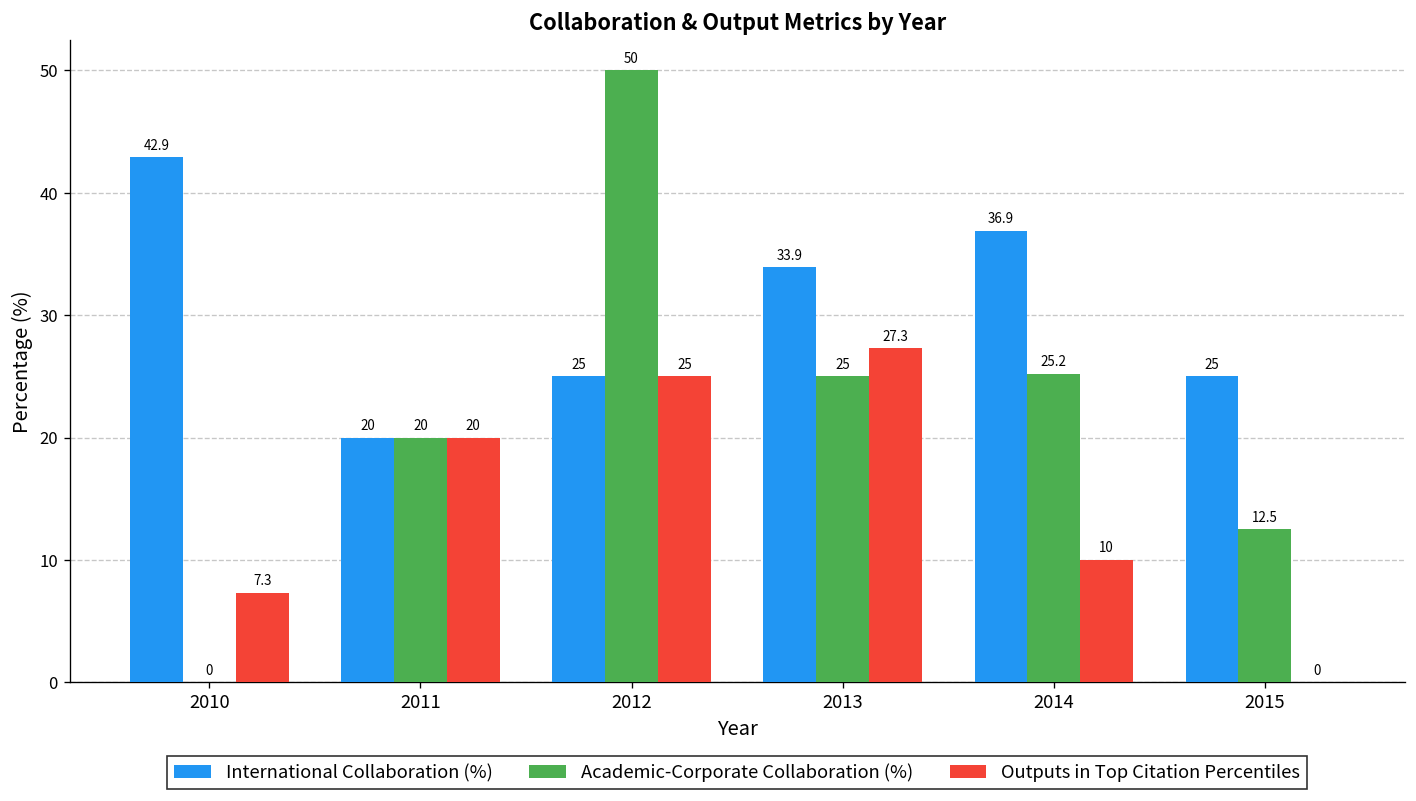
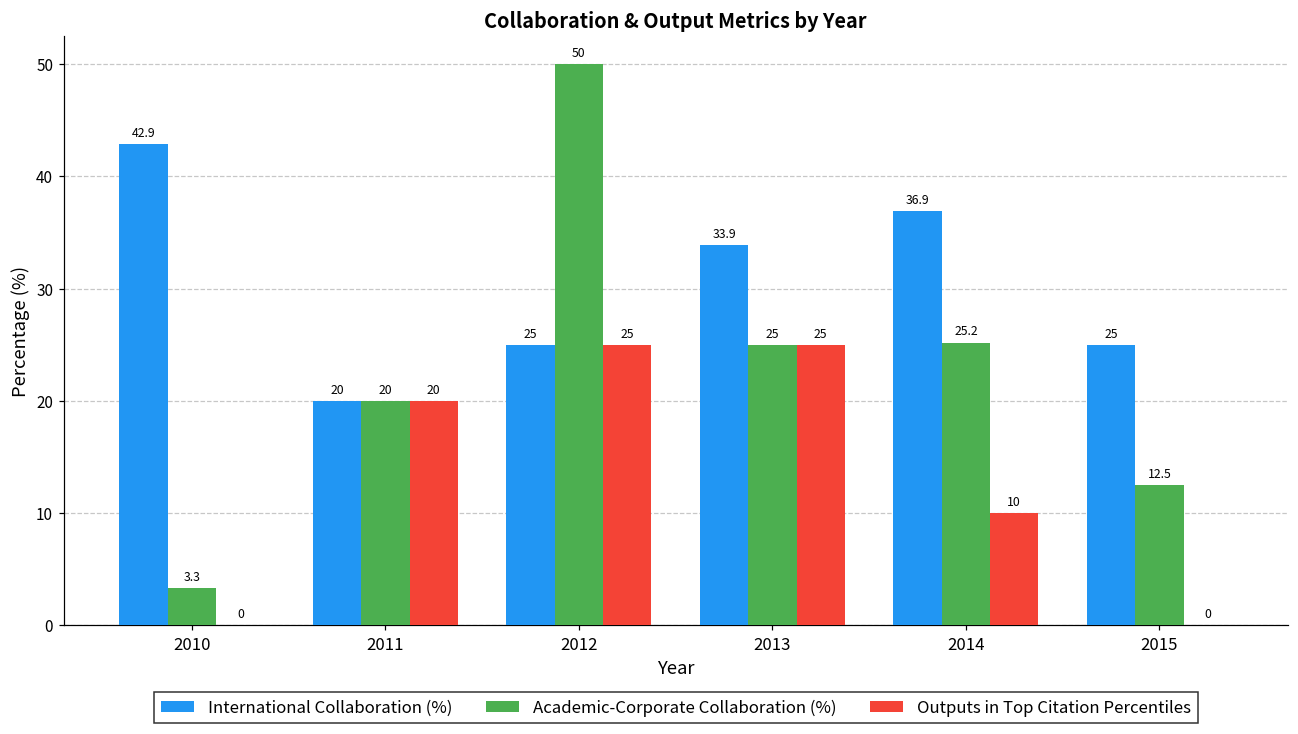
Academic-Corporate Collaboration (%), 2010: 0 -> 3.3
Outputs in Top Citation Percentiles, 2010: 7.3 -> 0
Outputs in Top Citation Percentiles, 2013: 27.3 -> 25
